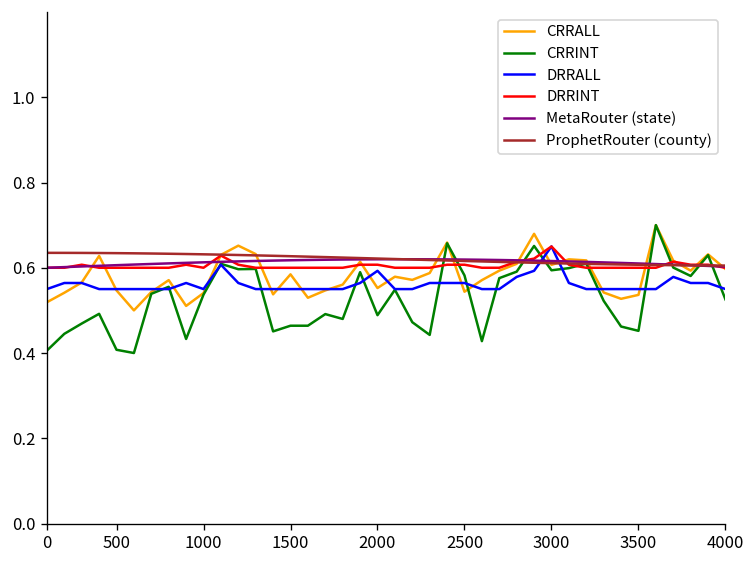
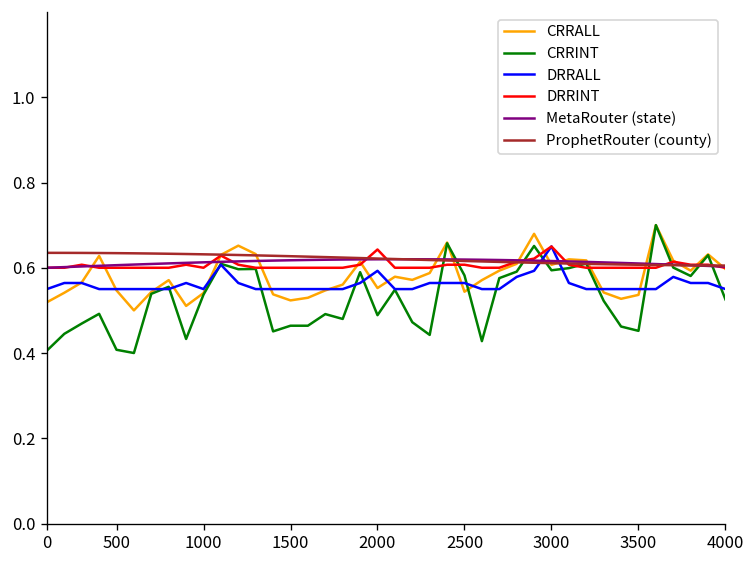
CRRALL, 1500: 0.58 -> 0.52
DRRINT, 2000: 0.61 -> 0.64
